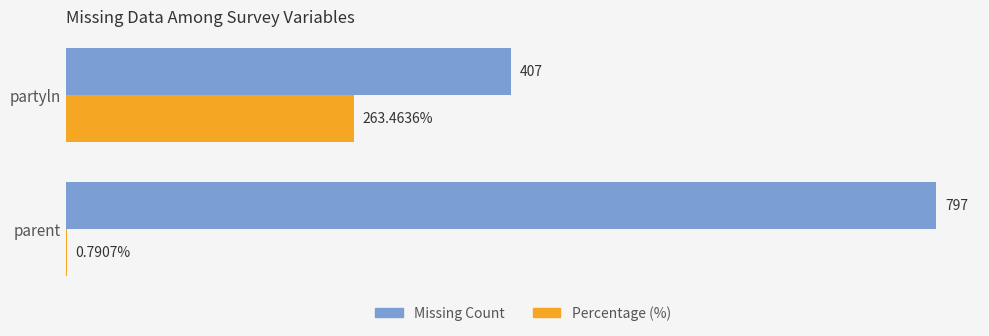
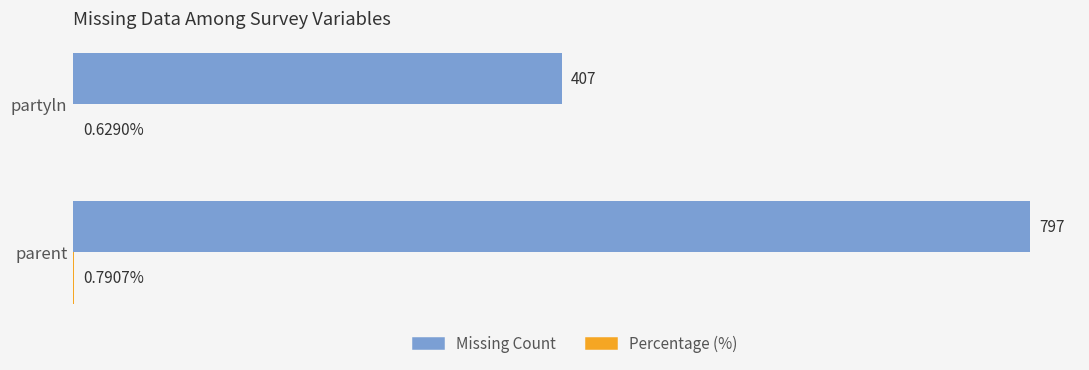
Percentage (%), partyln: 263.4636% -> 0.6290%
